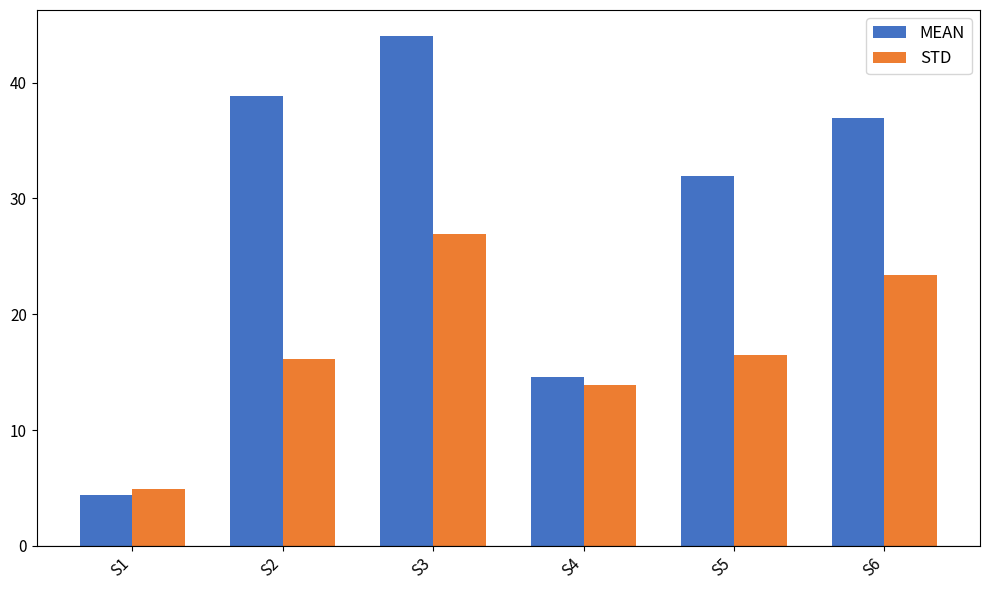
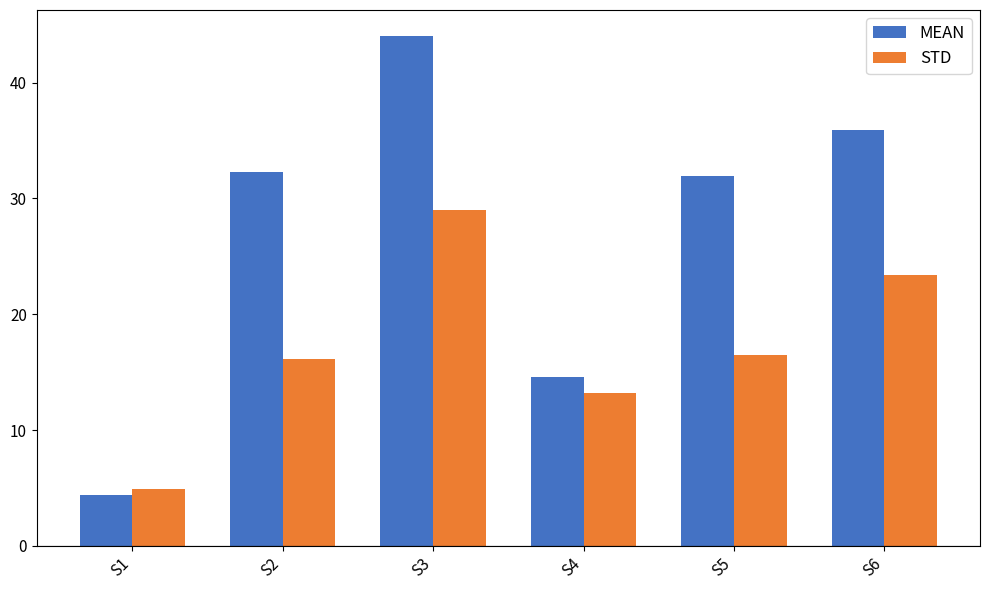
MEAN, S2: 38.8 -> 32.3
STD, S3: 26.9 -> 29.0
STD, S4: 13.9 -> 13.2
MEAN, S6: 37.0 -> 35.9
